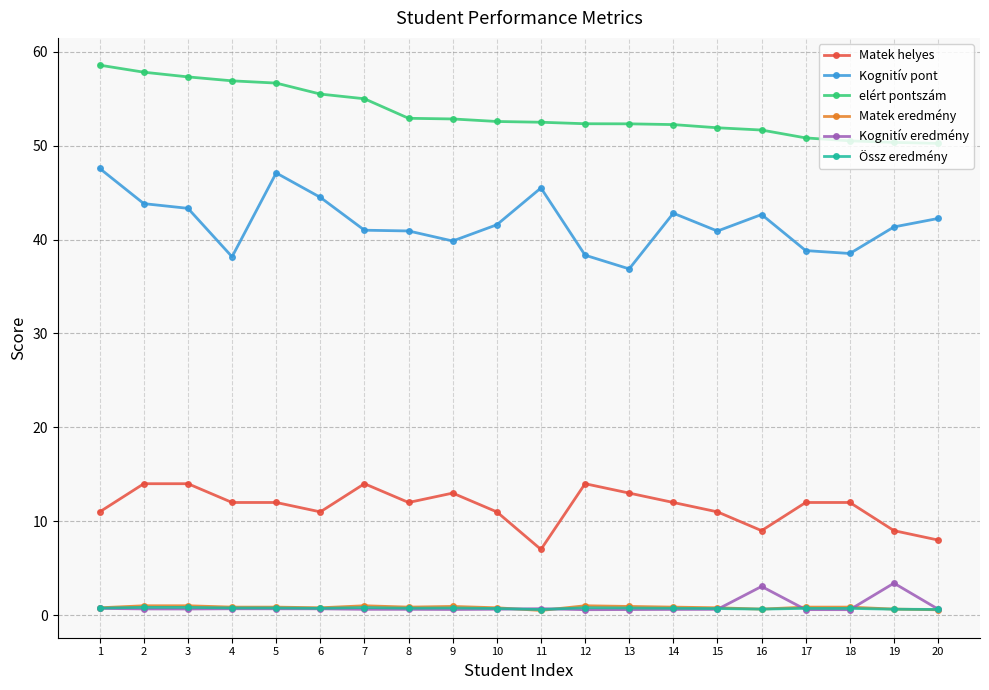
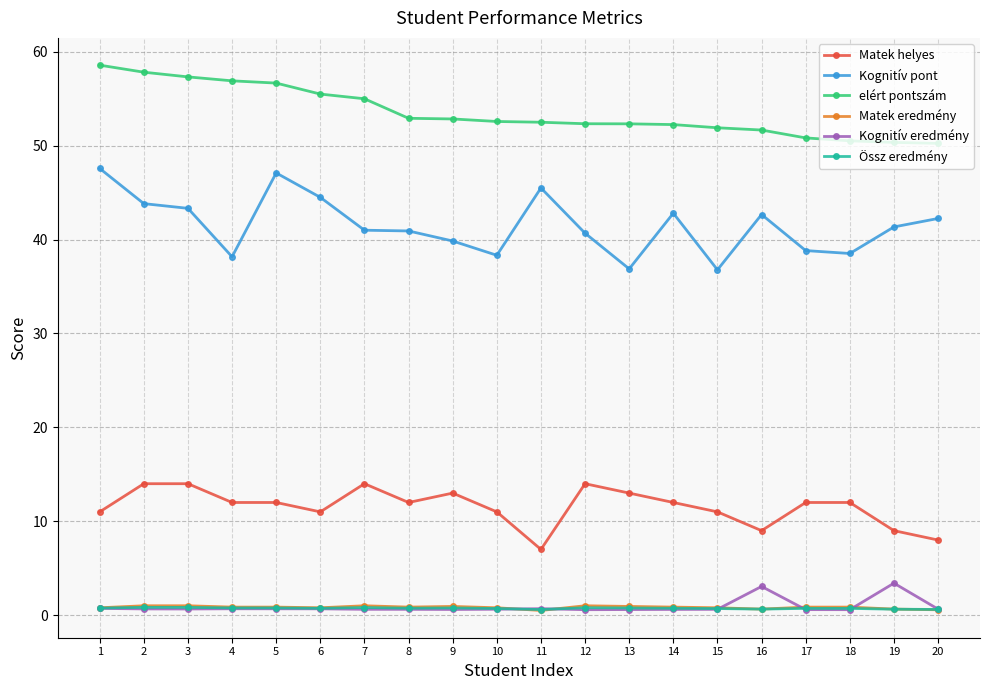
Kognitív pont, 10: 42 -> 38
Kognitív pont, 12: 38 -> 41
Kognitív pont, 15: 41 -> 37
